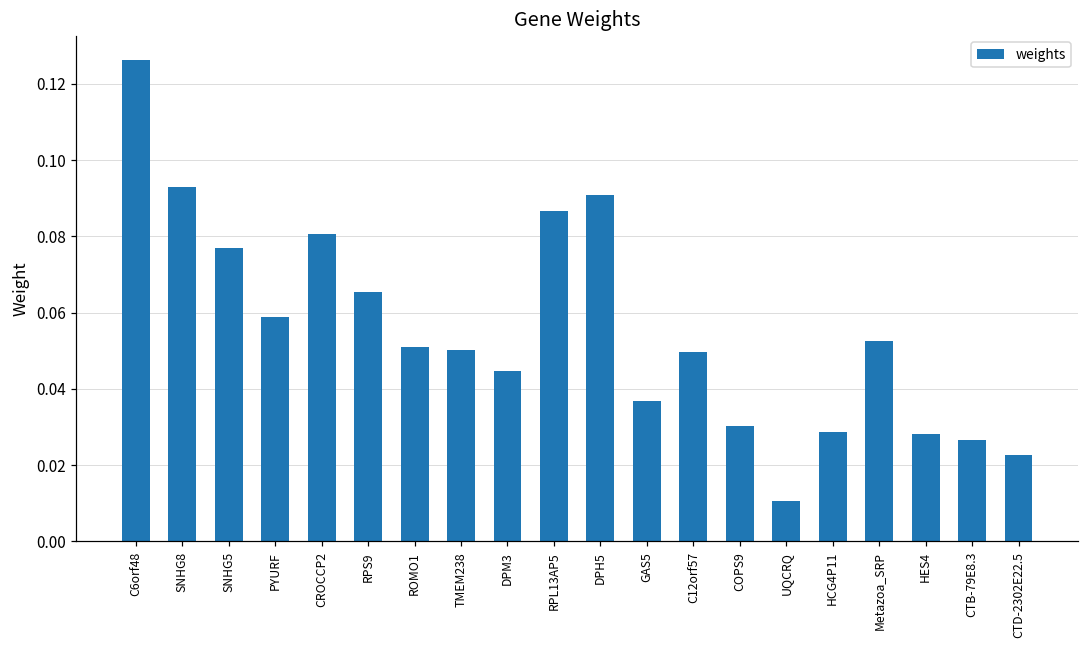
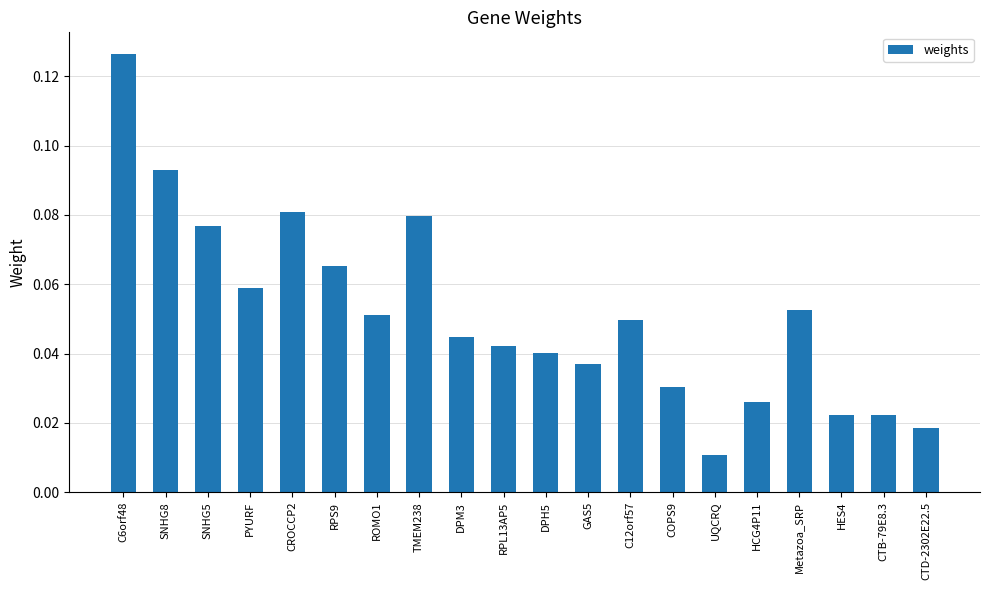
TMEM238: 0.050 -> 0.080
RPL13AP5: 0.087 -> 0.042
DPH5: 0.091 -> 0.040
HCG4P11: 0.029 -> 0.026
HES4: 0.028 -> 0.022
CTB-79E8.3: 0.027 -> 0.022
CTD-2302E22.5: 0.023 -> 0.018
